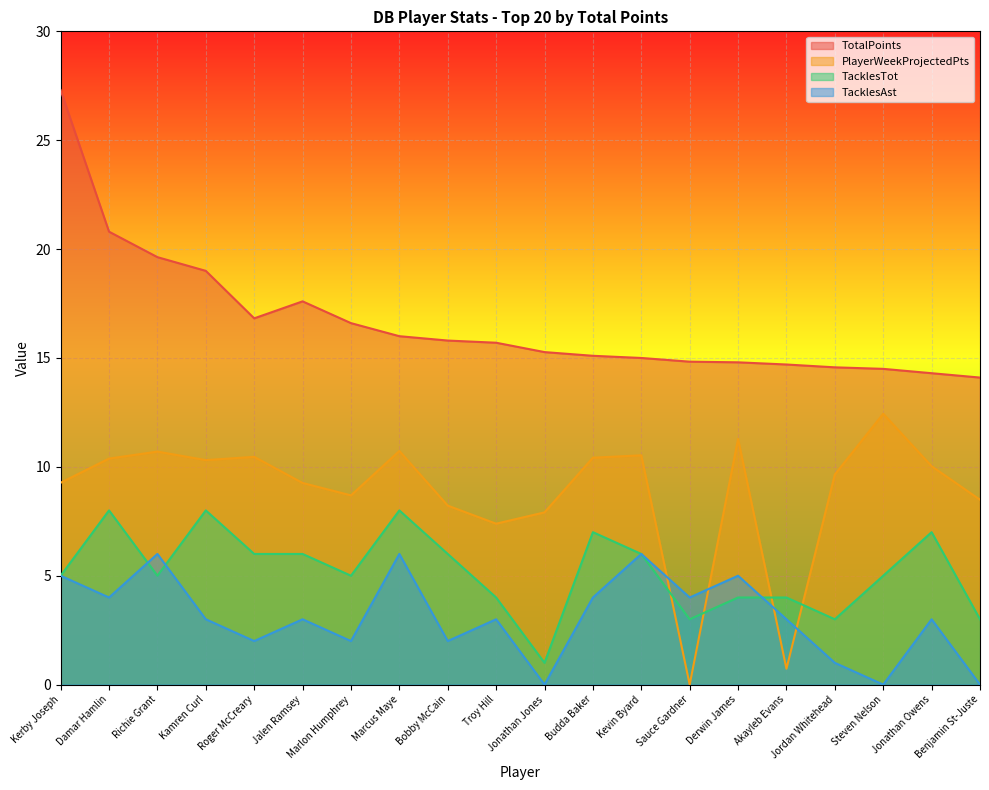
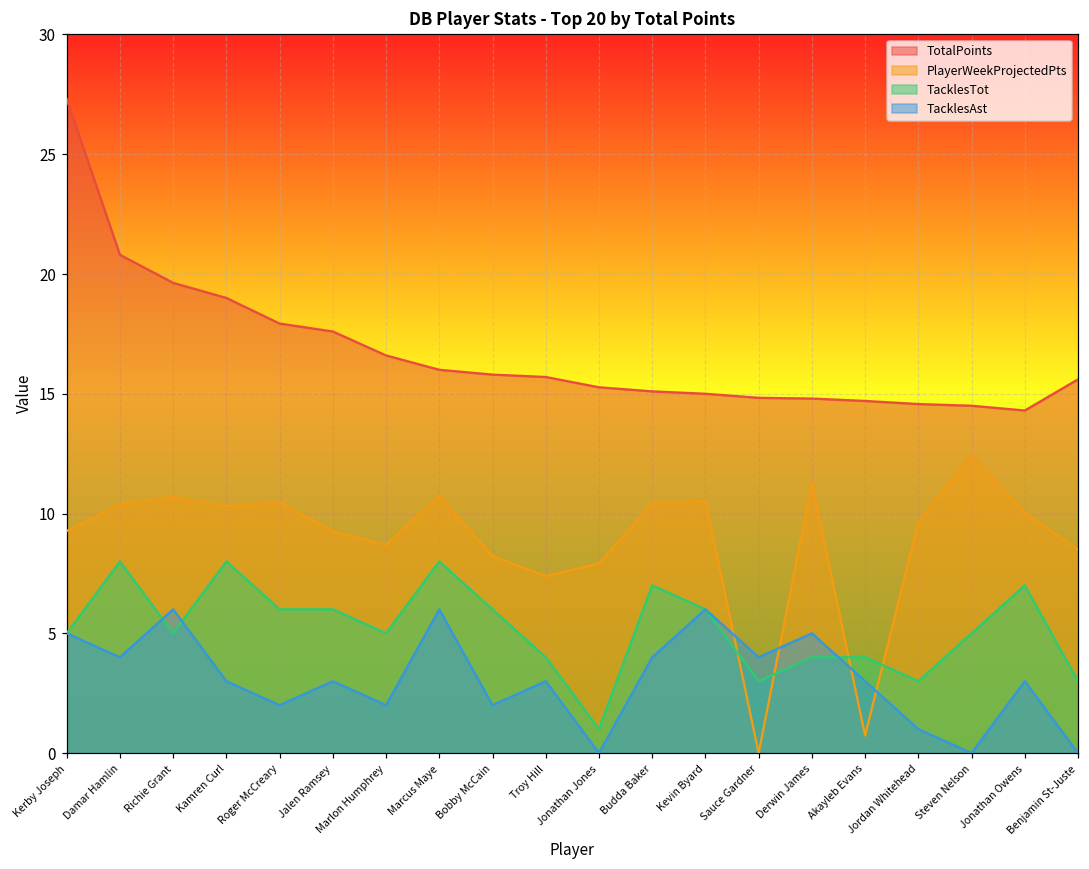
TotalPoints, Roger McCreary: 16.8 -> 17.9
TotalPoints, Benjamin St-Juste: 14.1 -> 15.6
